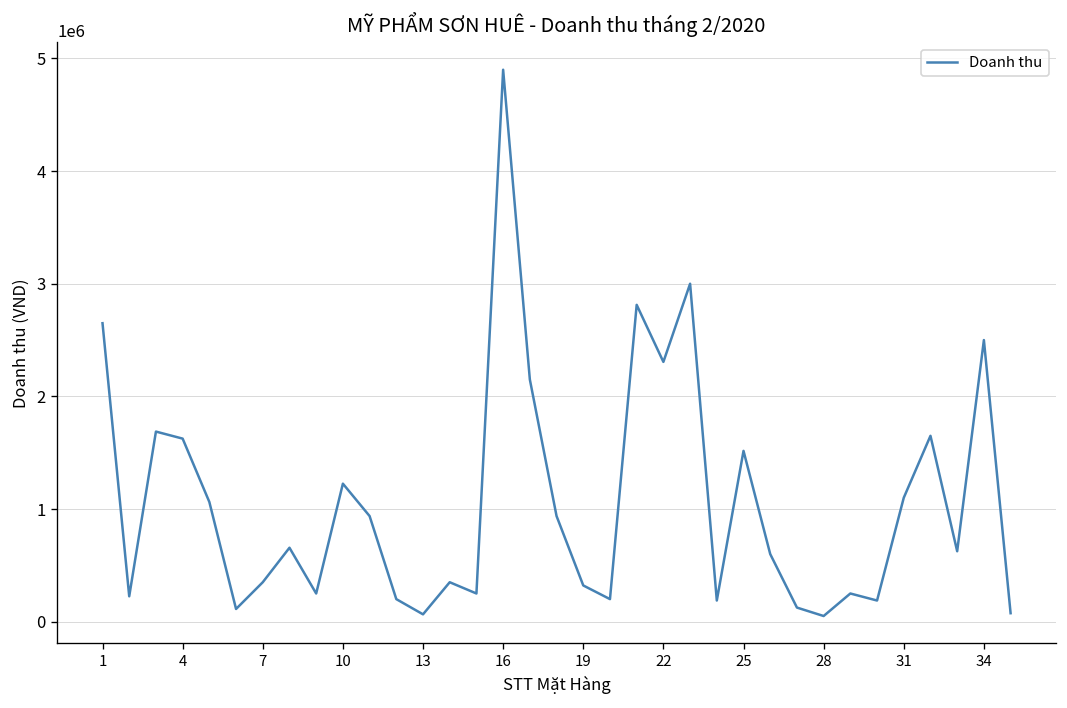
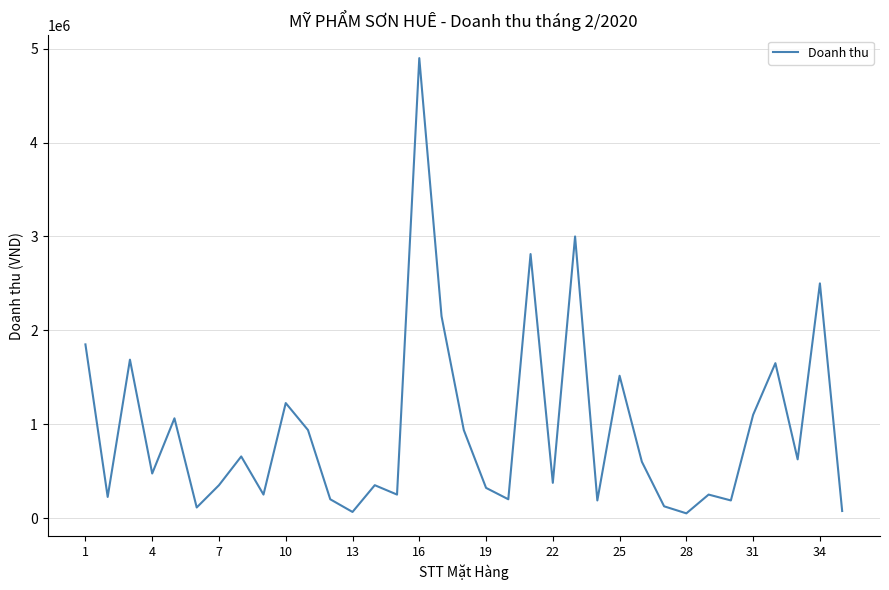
1: 2600000 -> 1900000
4: 1600000 -> 500000
22: 2300000 -> 400000
